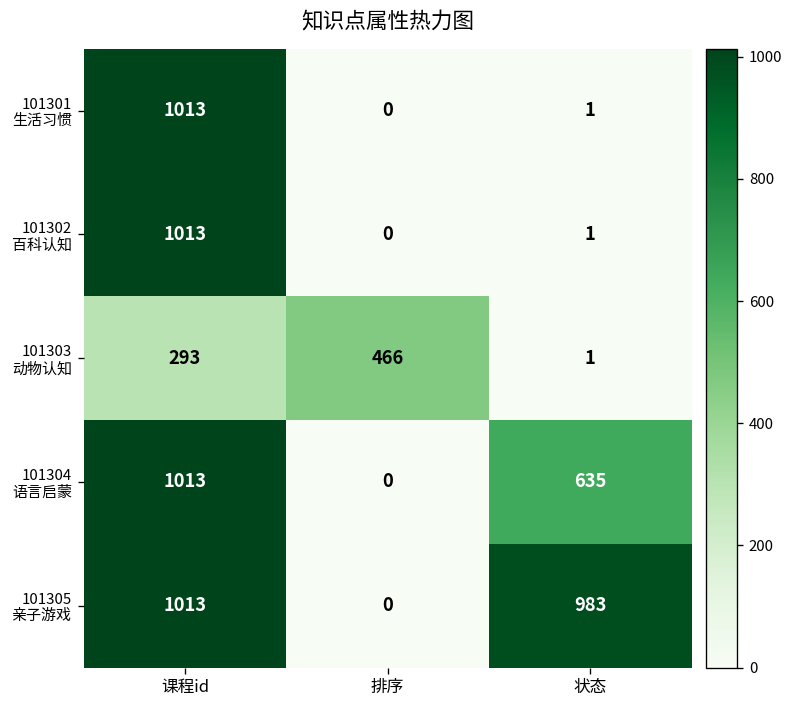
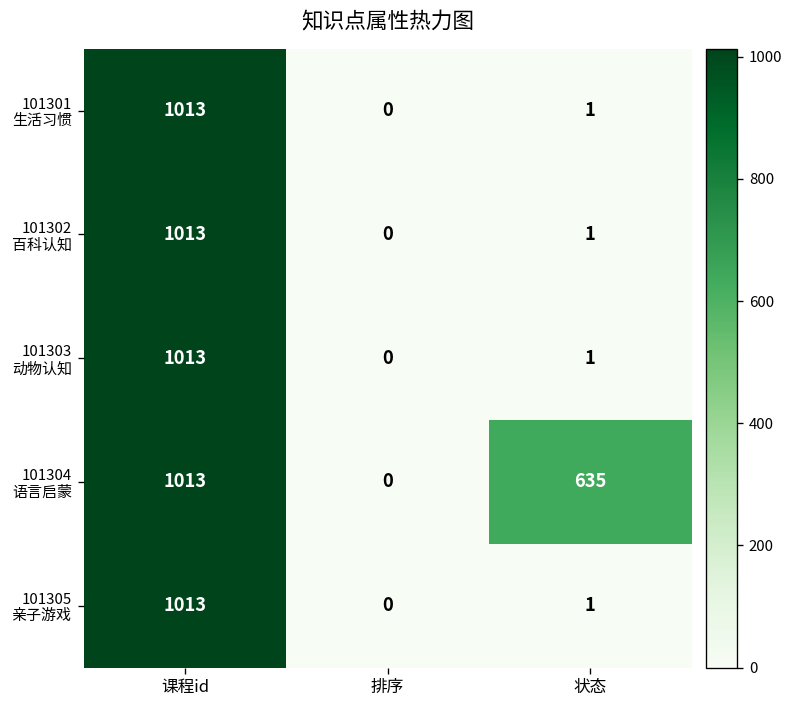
101303 动物认知, 课程id: 293 -> 1013
101303 动物认知, 排序: 466 -> 0
101305 亲子游戏, 状态: 983 -> 1
